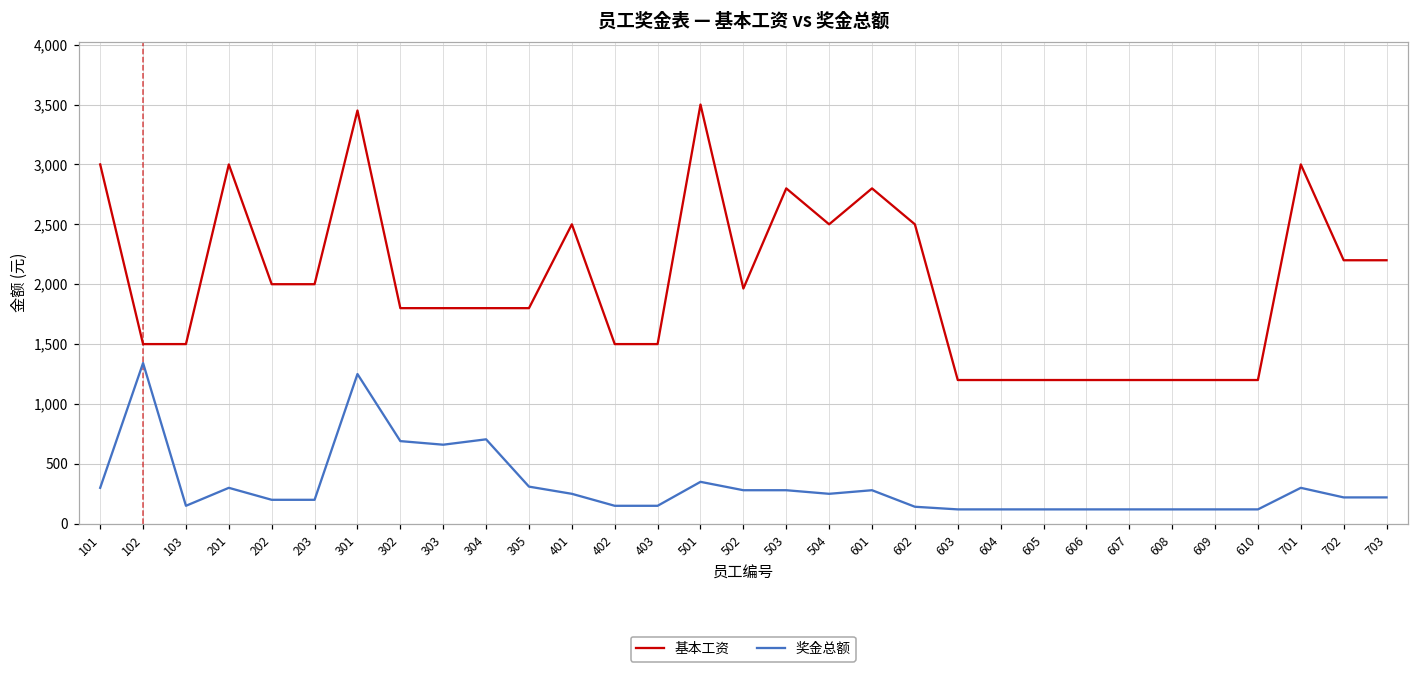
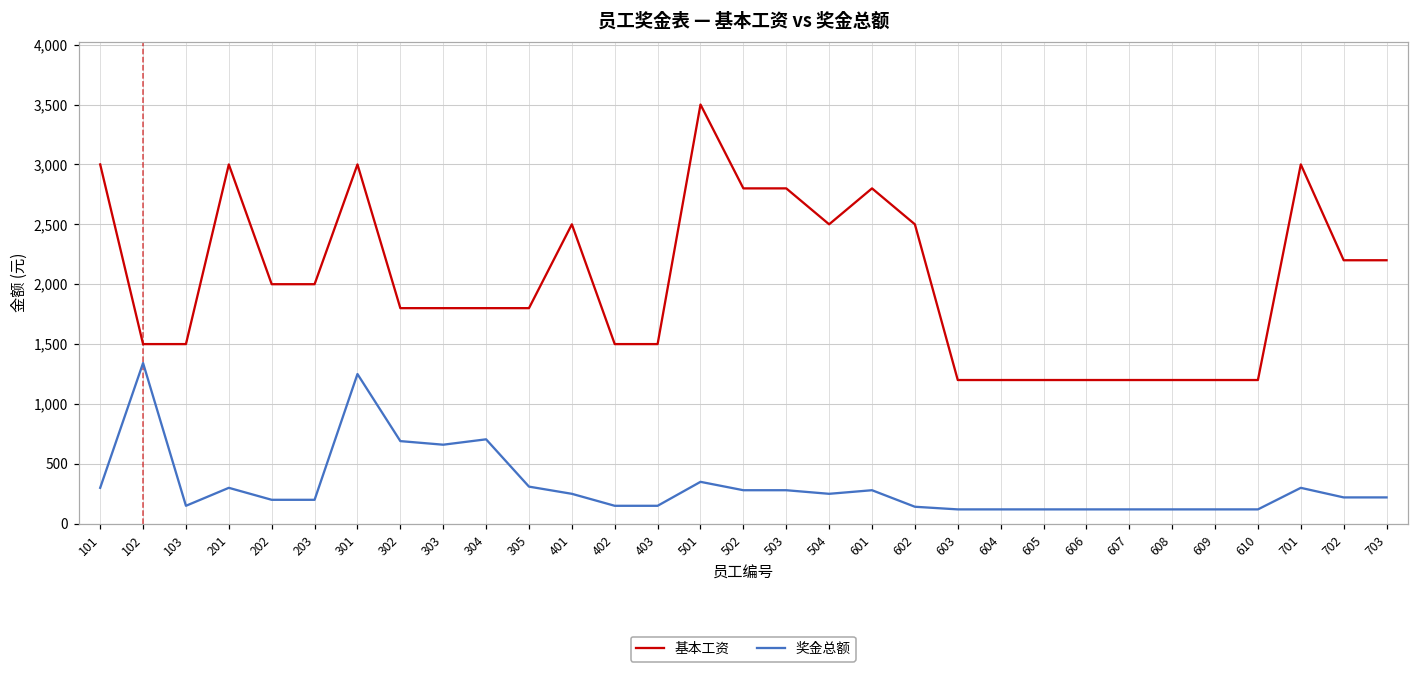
基本工资, 301: 3,450 -> 3,000
基本工资, 502: 1,960 -> 2,800
